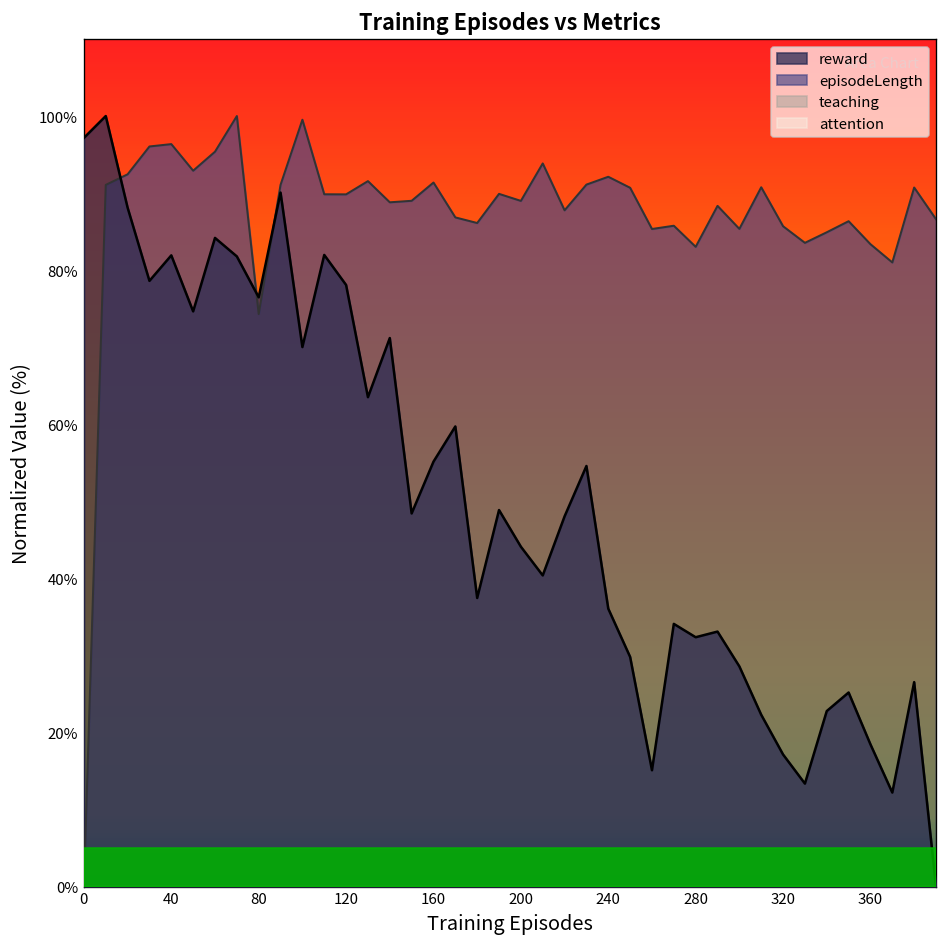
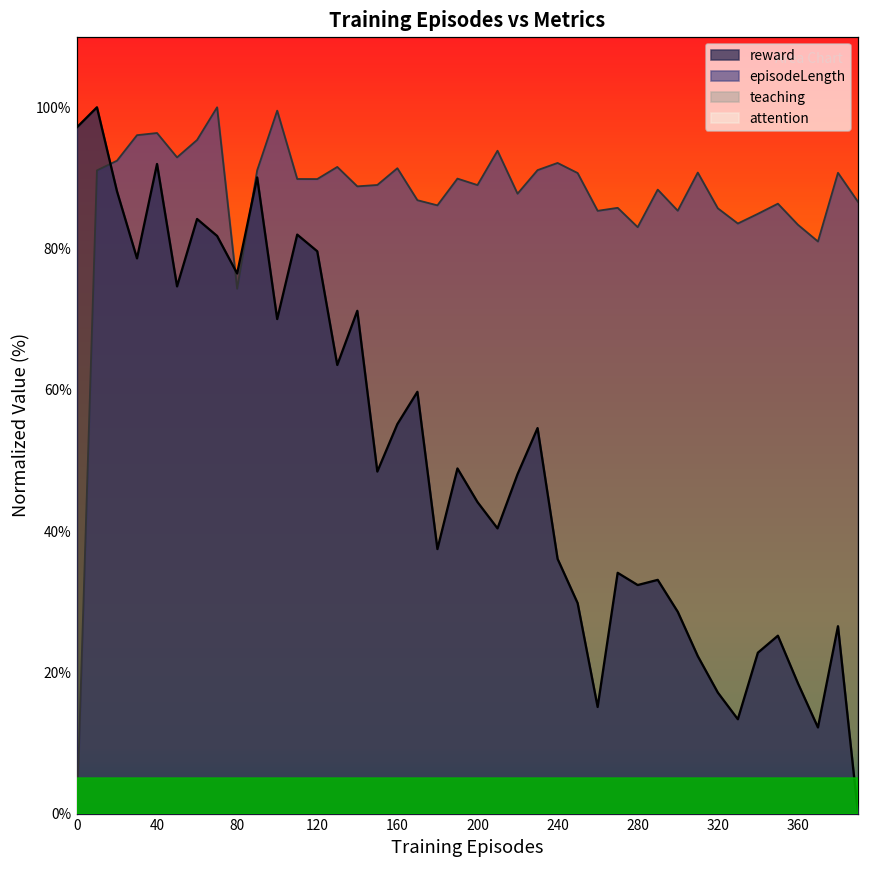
reward, 40: 82% -> 92%
reward, 120: 78% -> 80%
